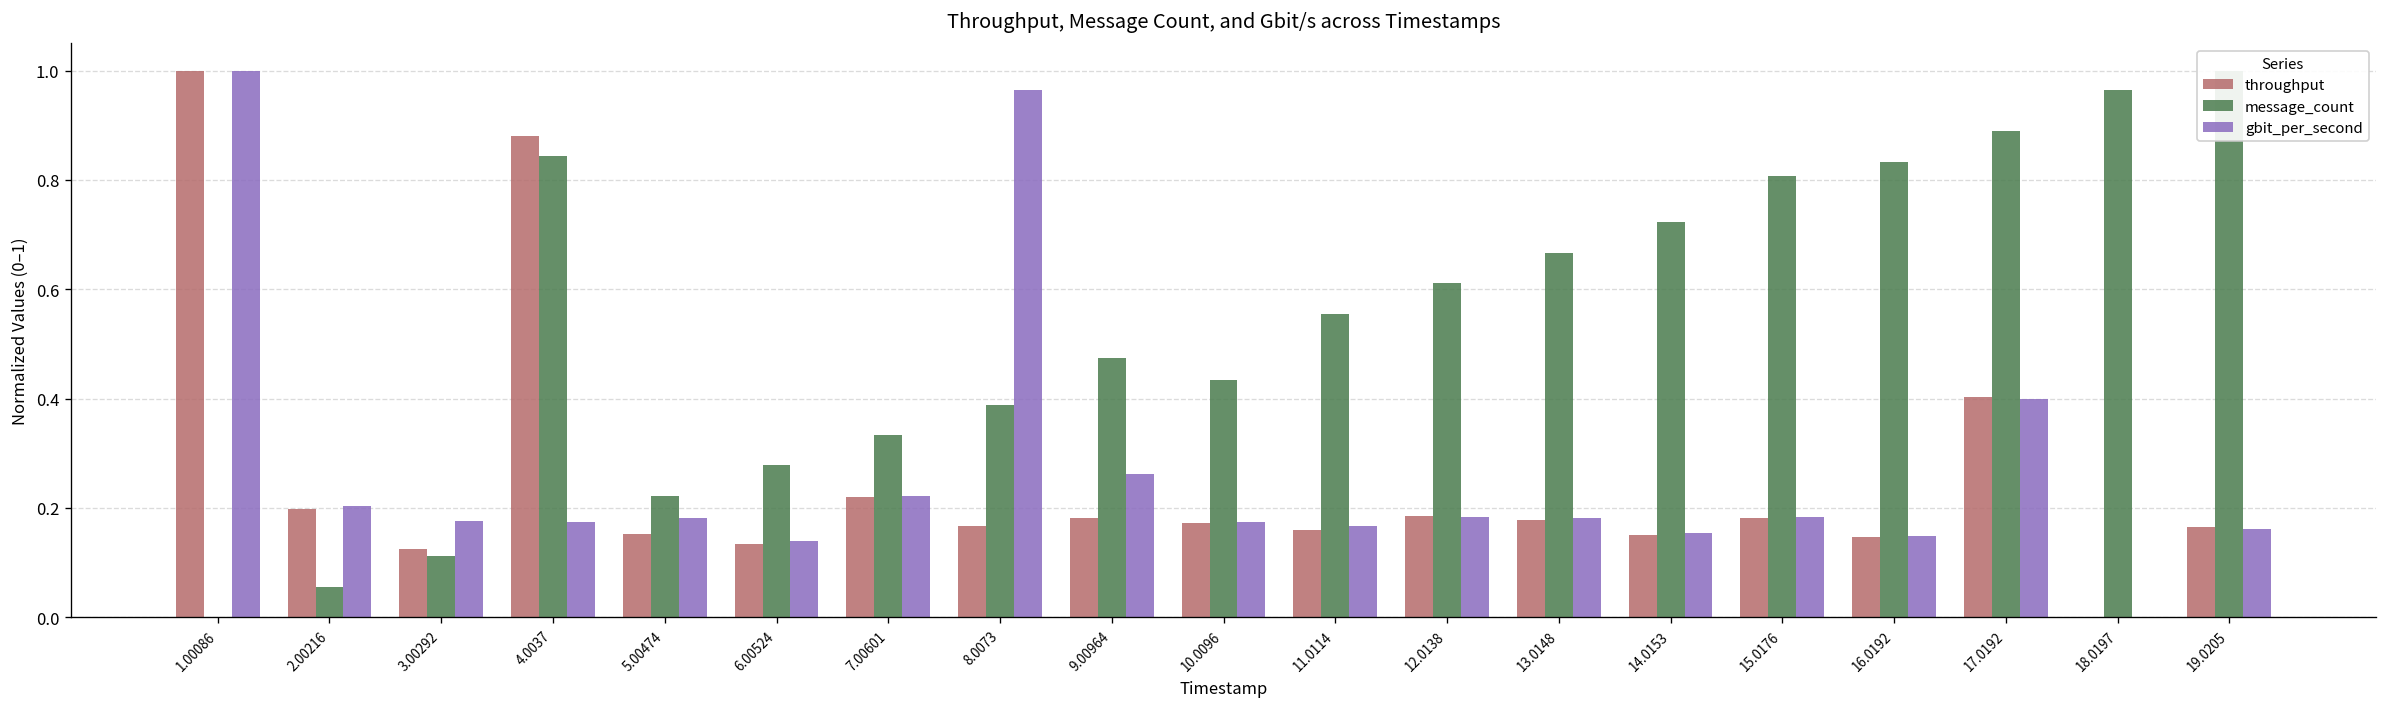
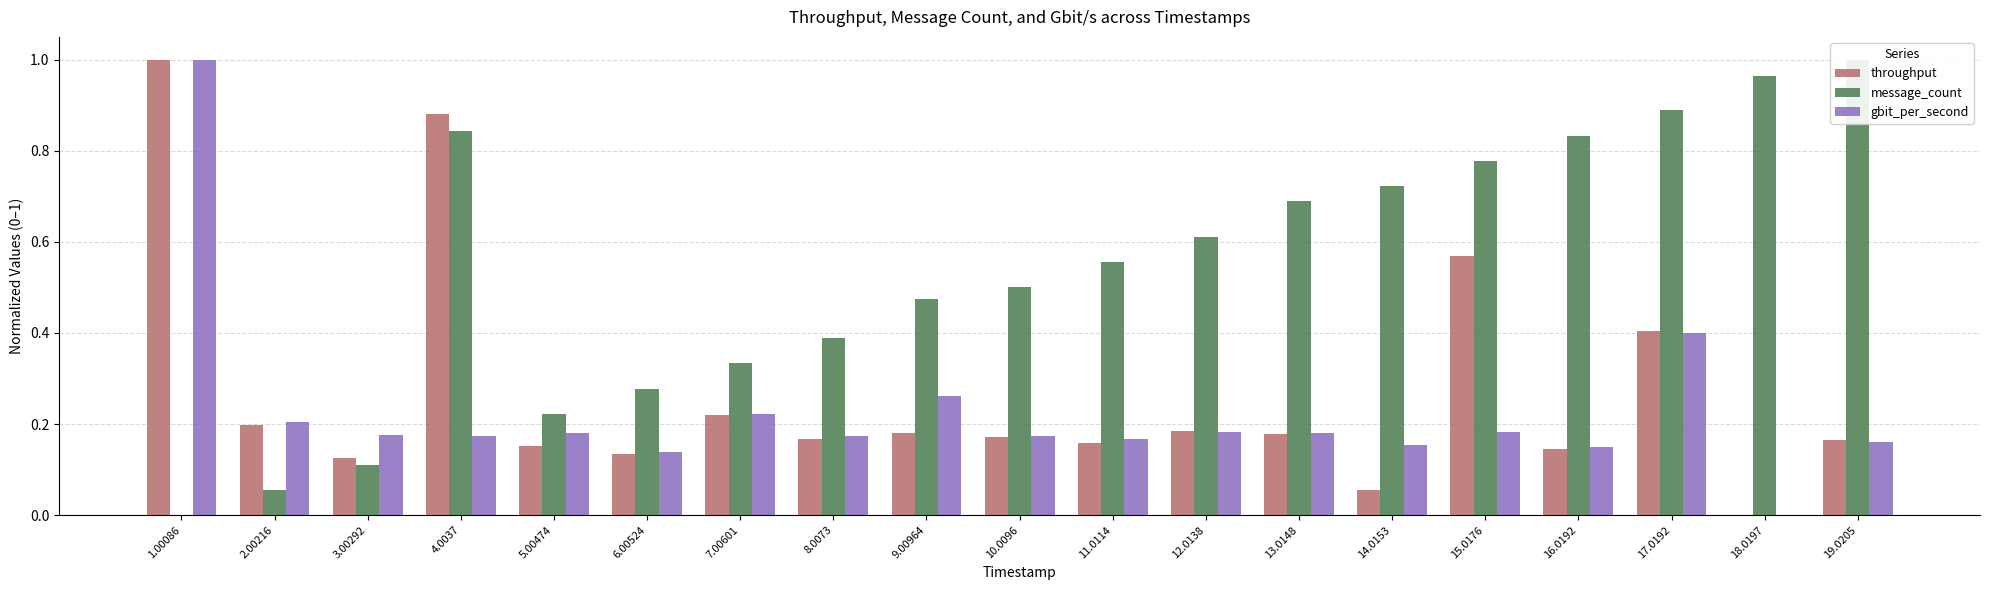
gbit_per_second, 8.0073: 0.97 -> 0.17
message_count, 10.0096: 0.43 -> 0.50
message_count, 13.0148: 0.67 -> 0.69
throughput, 14.0153: 0.15 -> 0.06
throughput, 15.0176: 0.18 -> 0.57
message_count, 15.0176: 0.81 -> 0.78
